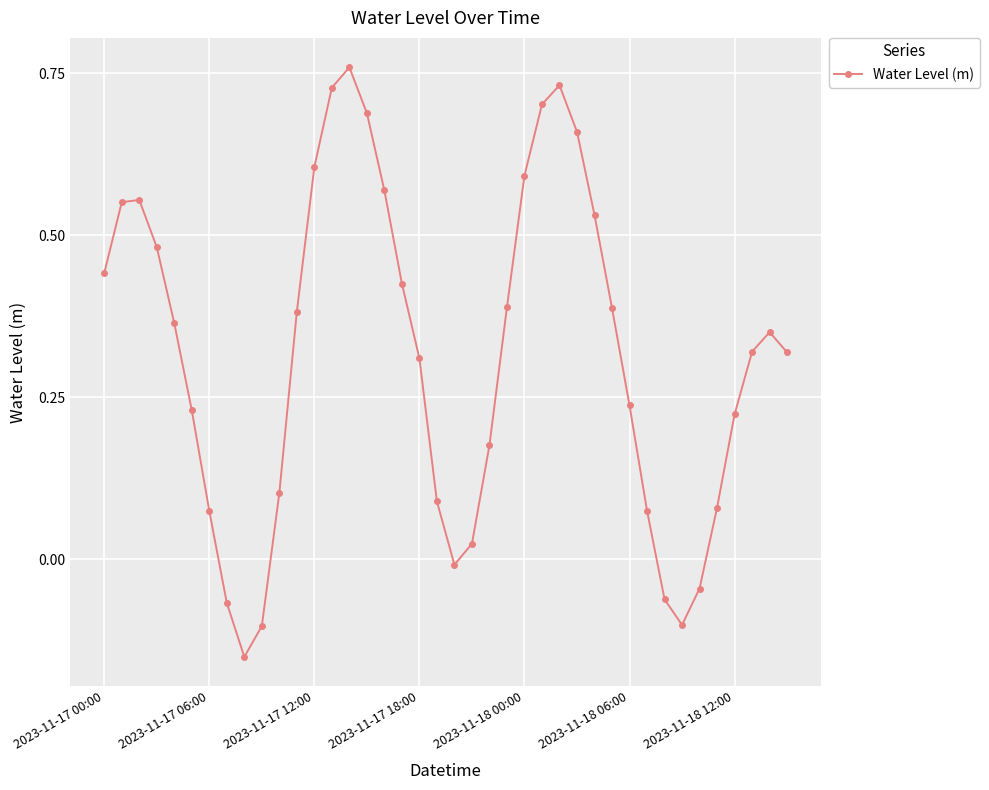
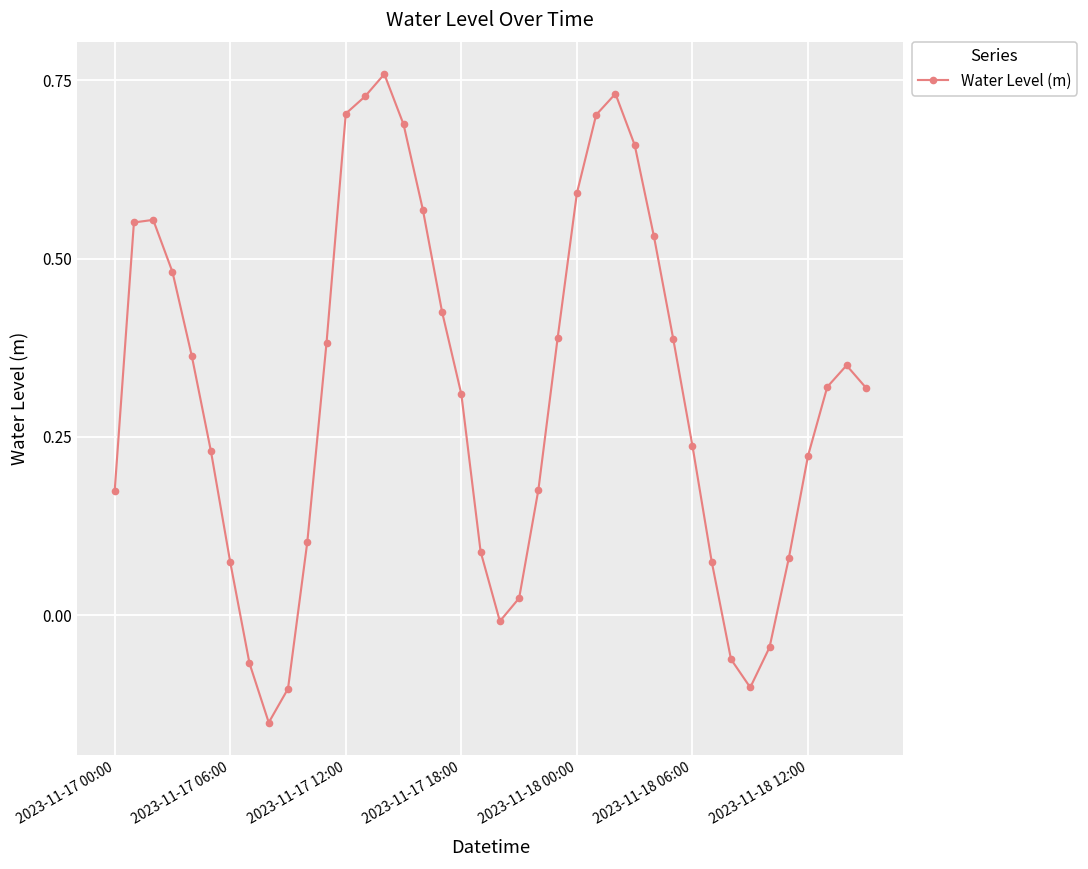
2023-11-17 00:00: 0.44 -> 0.17
2023-11-17 12:00: 0.61 -> 0.70
